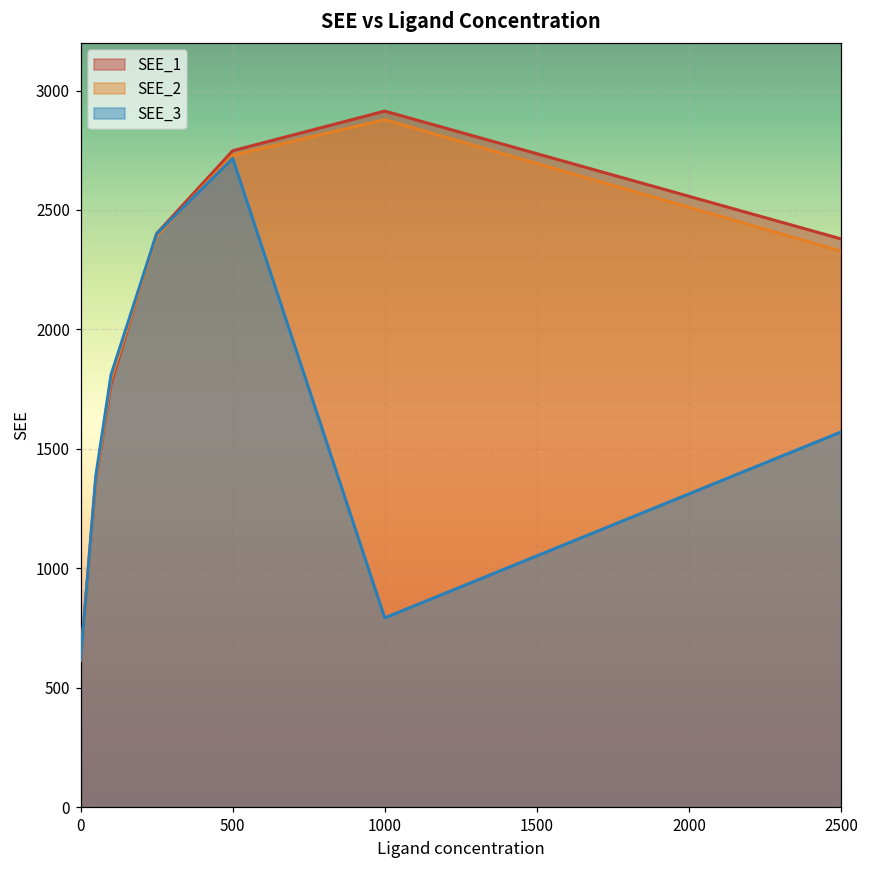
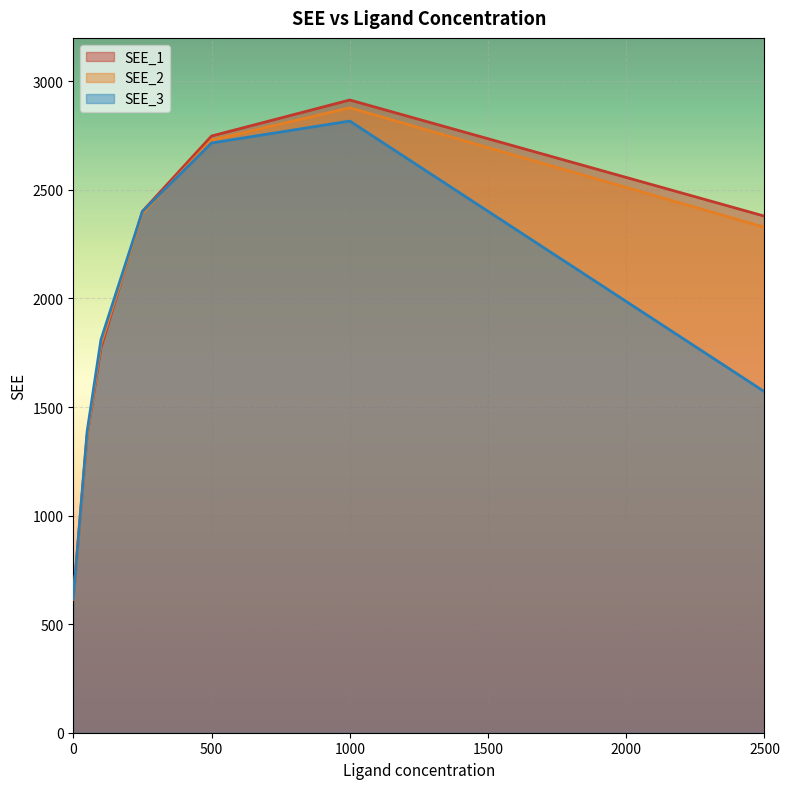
SEE_3, 1000: 790 -> 2820
